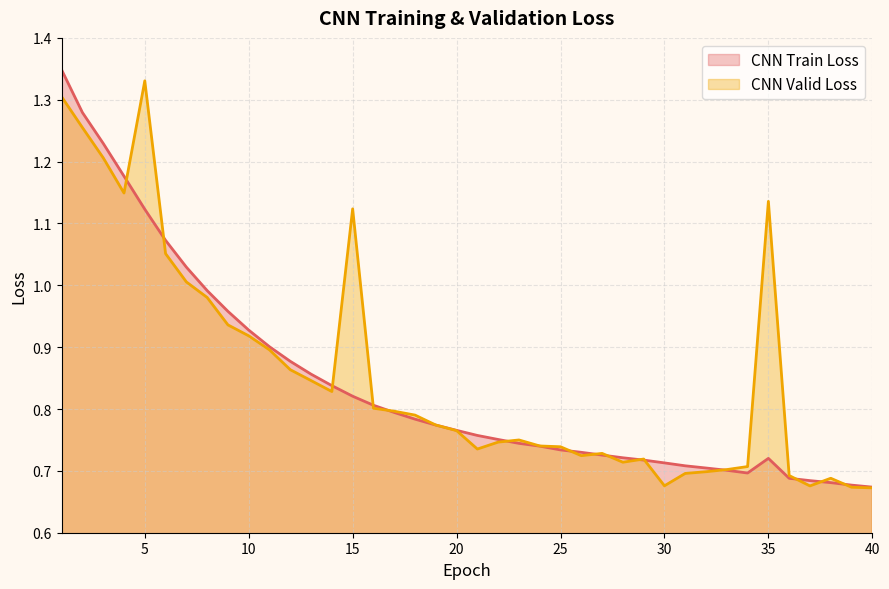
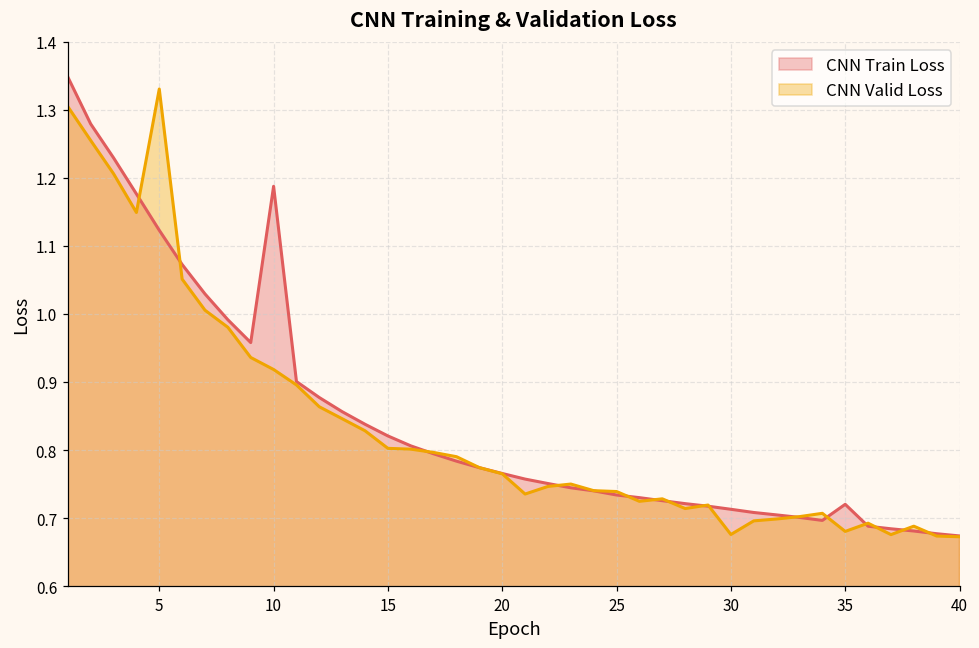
CNN Train Loss, 10: 0.93 -> 1.19
CNN Valid Loss, 15: 1.12 -> 0.80
CNN Valid Loss, 35: 1.14 -> 0.68
